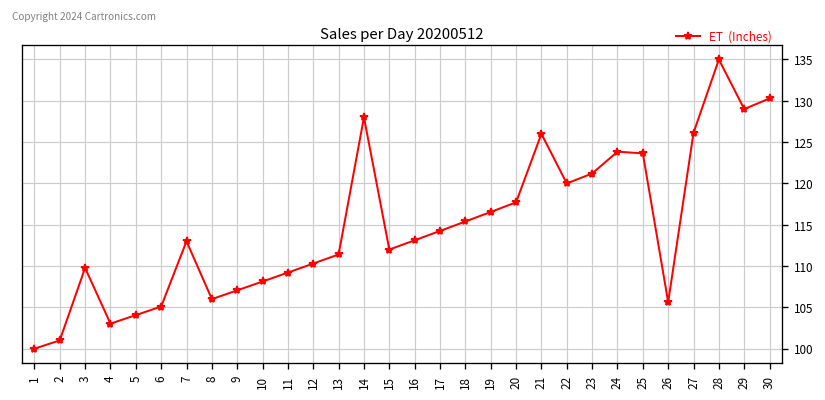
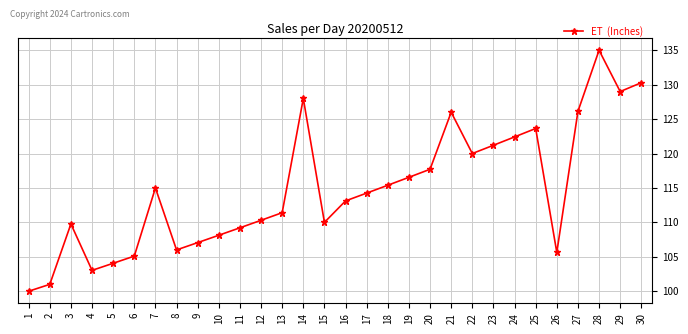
7: 113 -> 115
15: 112 -> 110
24: 124 -> 122
